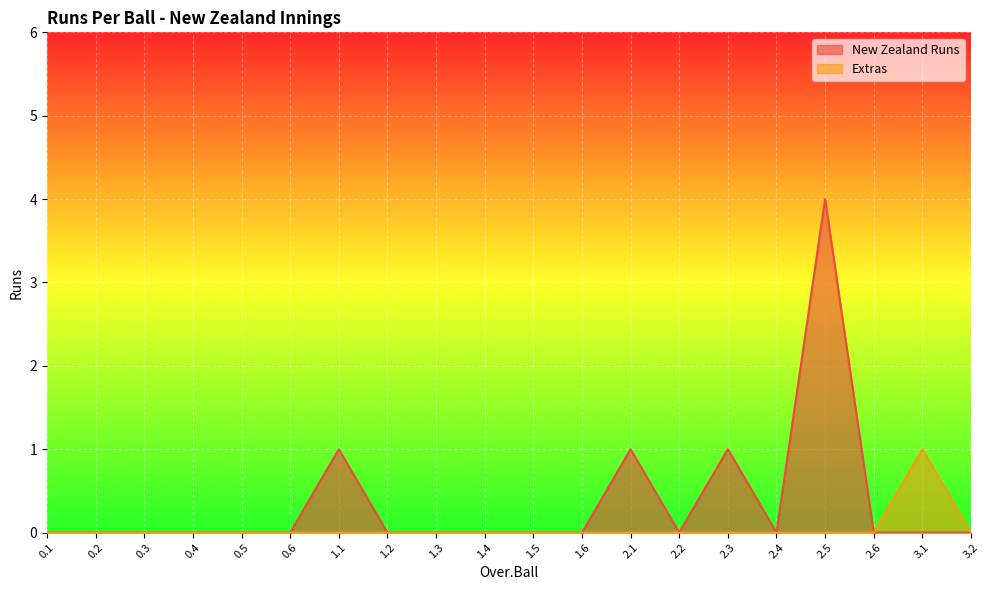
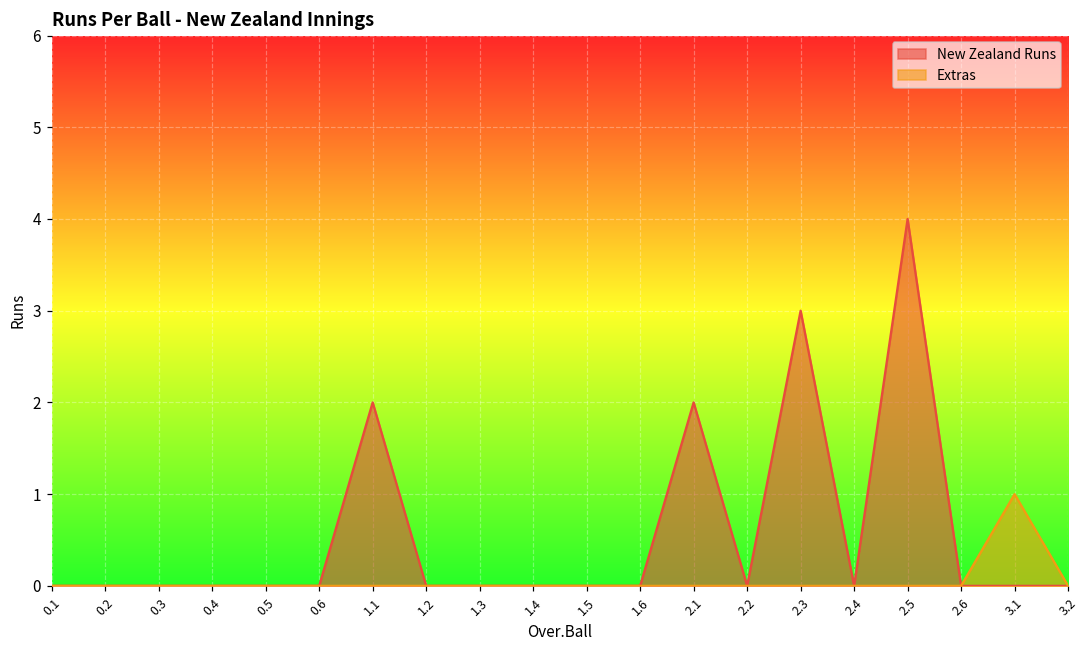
New Zealand Runs, 1.1: 1 -> 2
New Zealand Runs, 2.1: 1 -> 2
New Zealand Runs, 2.3: 1 -> 3
